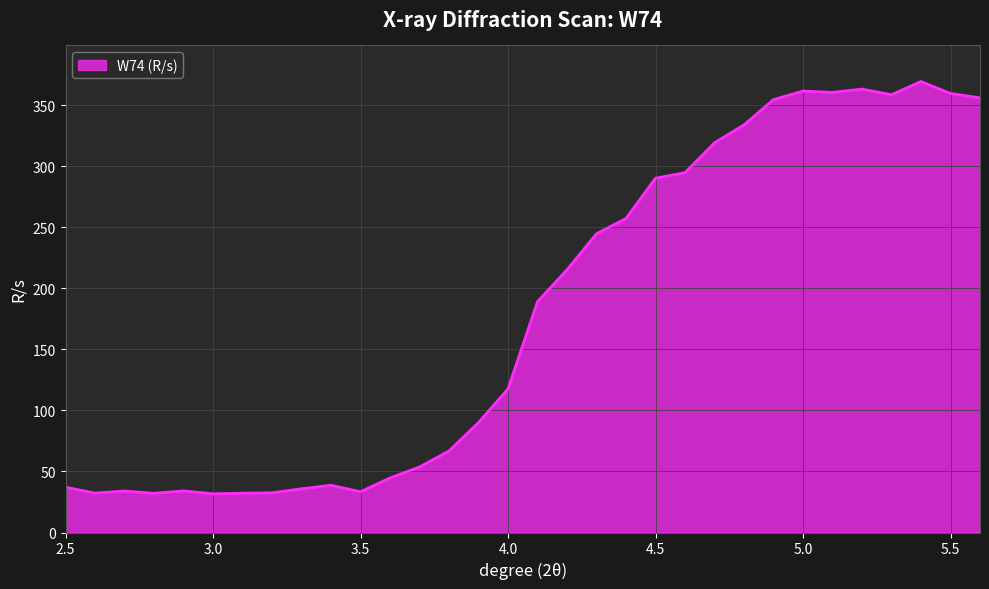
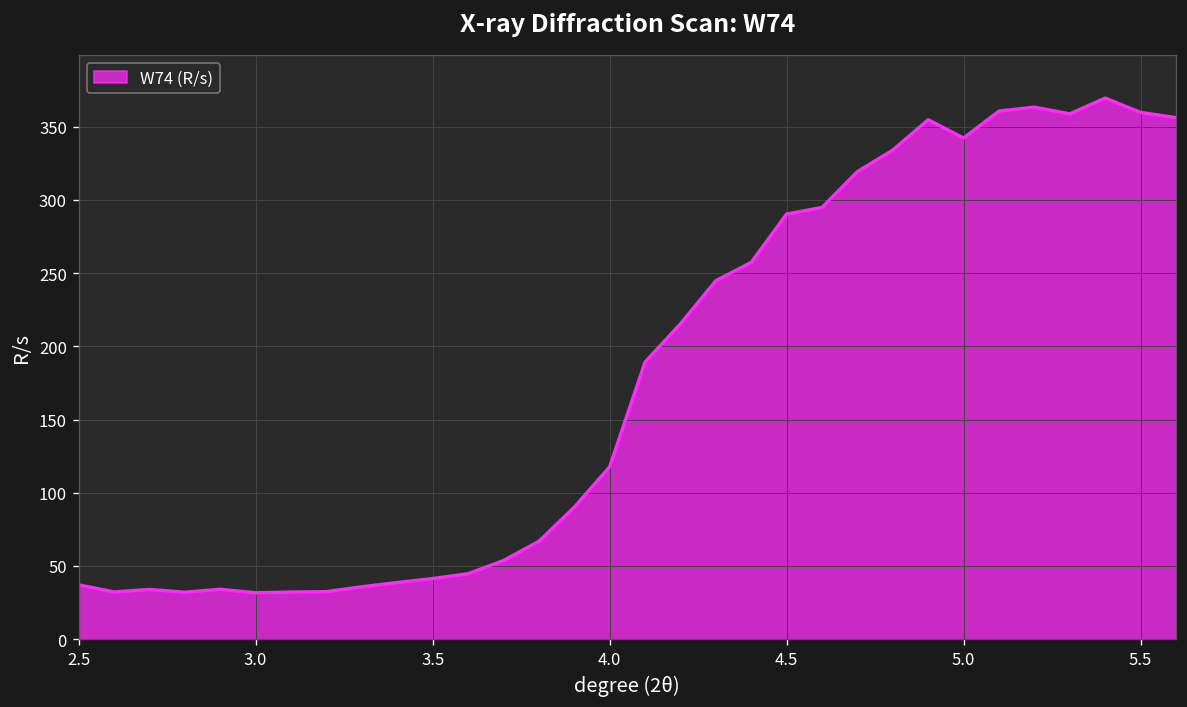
3.5: 33 -> 41
5.0: 362 -> 342
